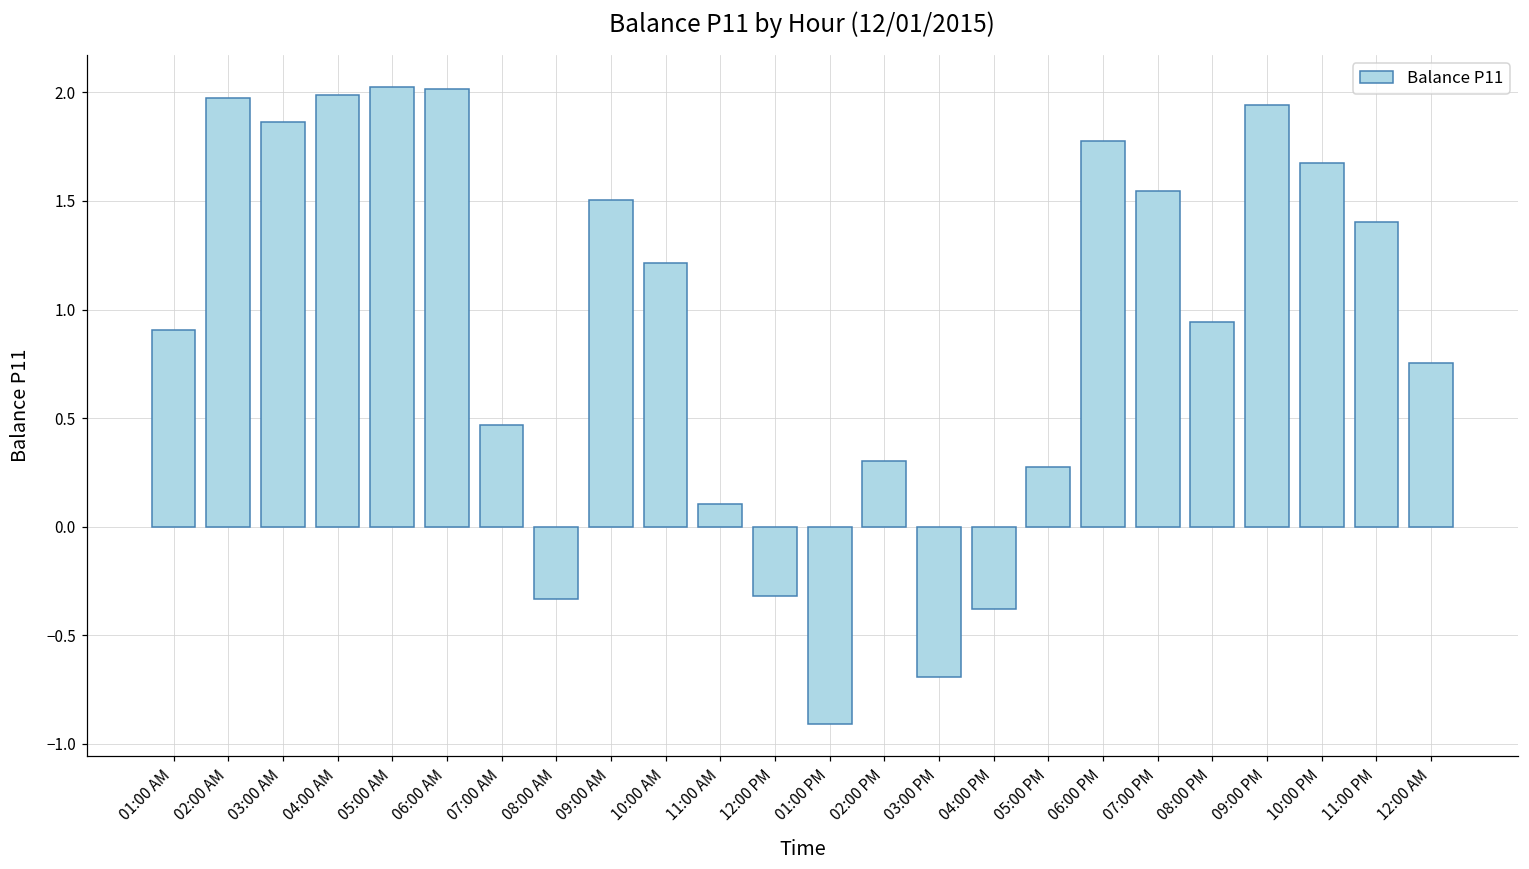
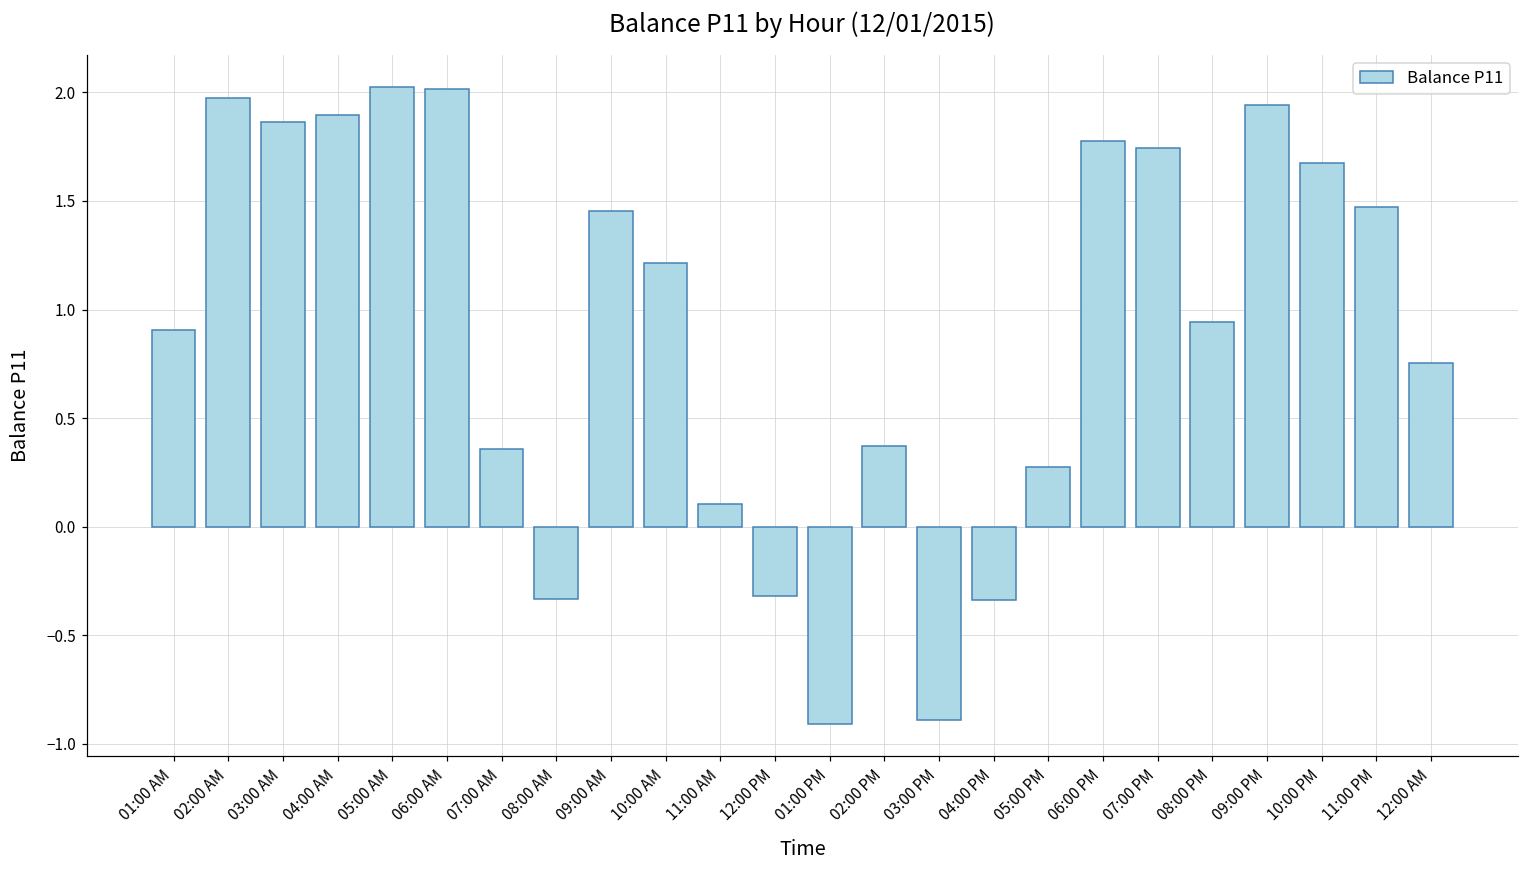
04:00 AM: 1.99 -> 1.89
07:00 AM: 0.47 -> 0.36
09:00 AM: 1.51 -> 1.46
02:00 PM: 0.30 -> 0.37
03:00 PM: -0.69 -> -0.89
04:00 PM: -0.38 -> -0.34
07:00 PM: 1.55 -> 1.75
11:00 PM: 1.40 -> 1.47
